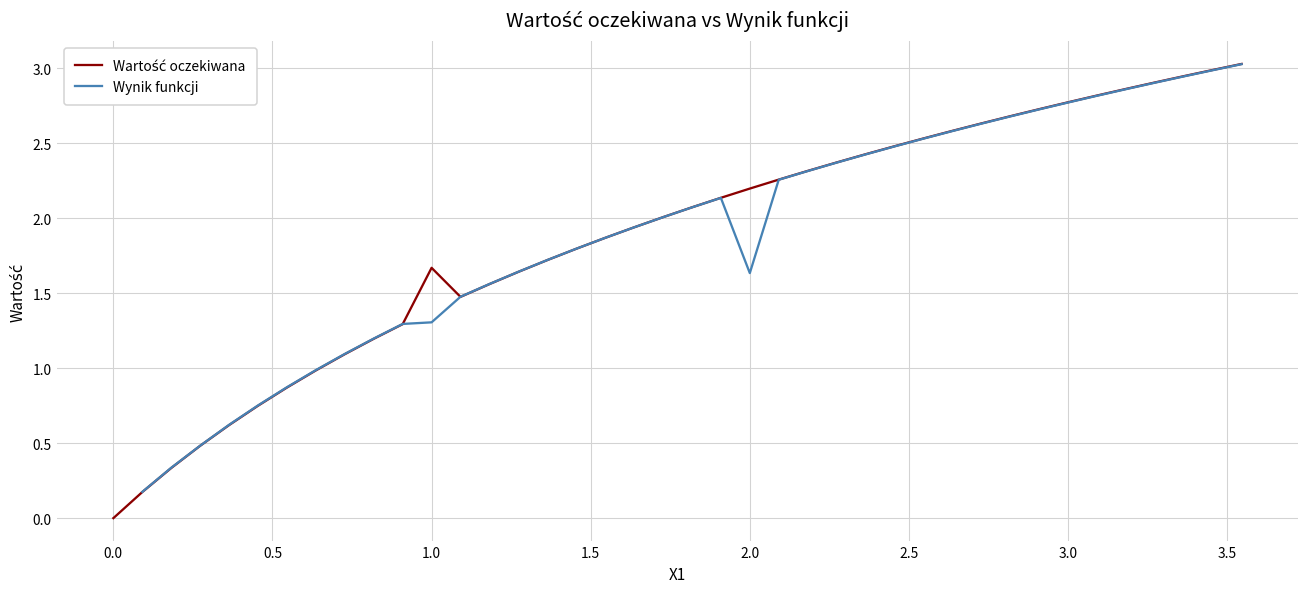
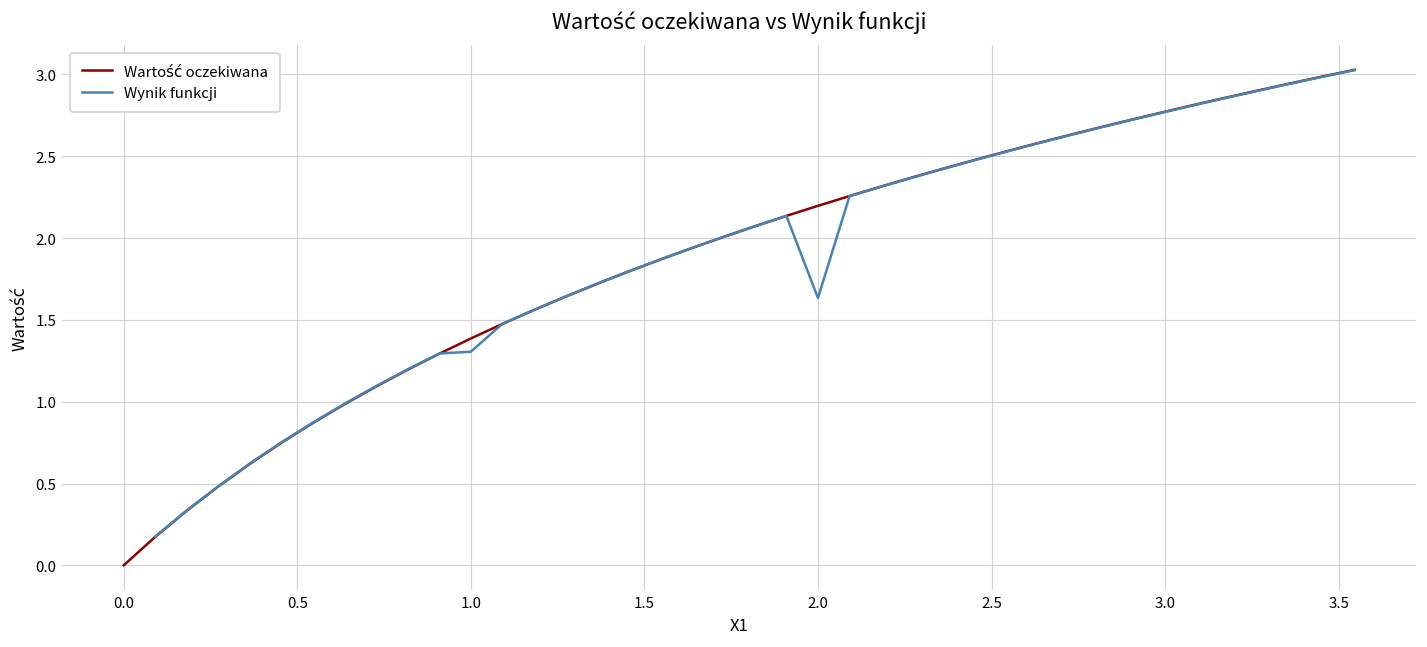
Wartość oczekiwana, 1.0: 1.67 -> 1.39
